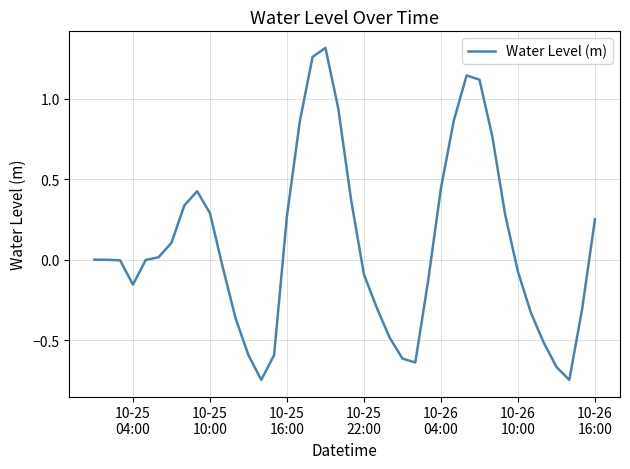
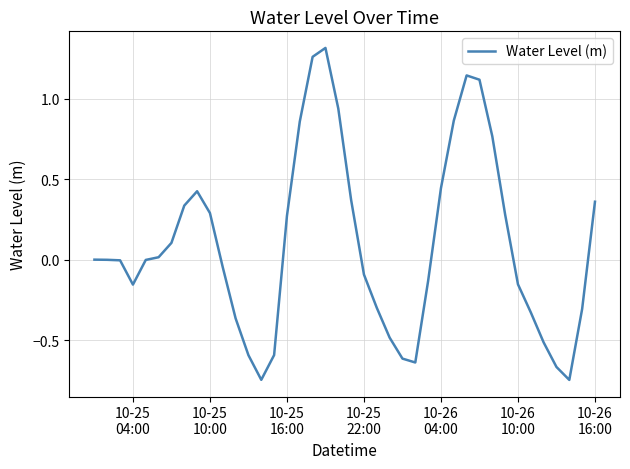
10-26 10:00: -0.07 -> -0.15
10-26 16:00: 0.25 -> 0.36
